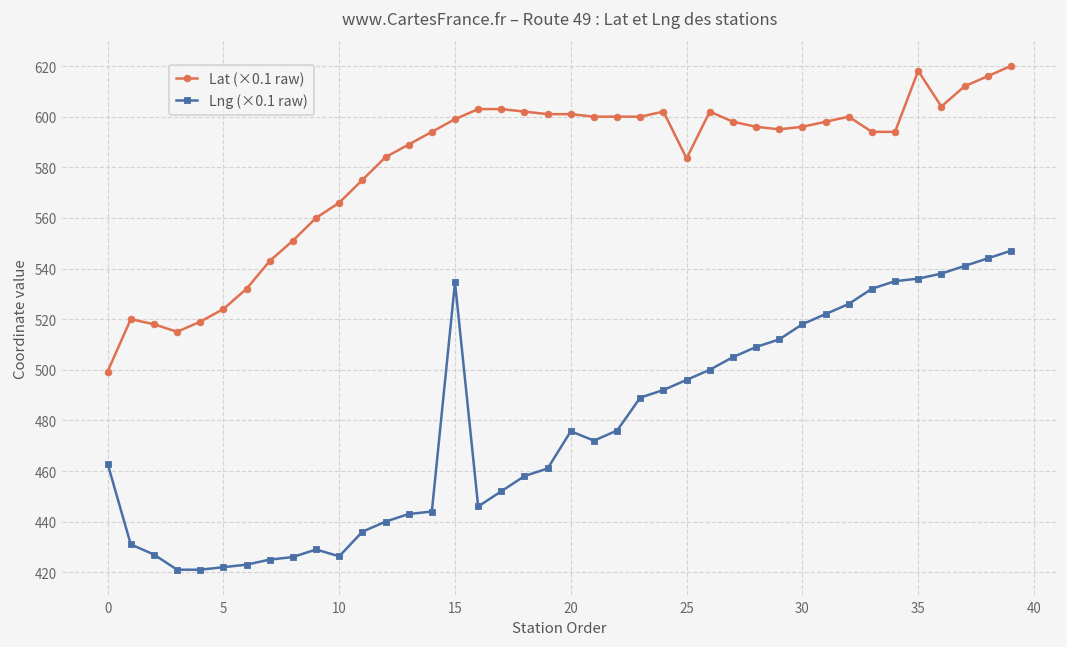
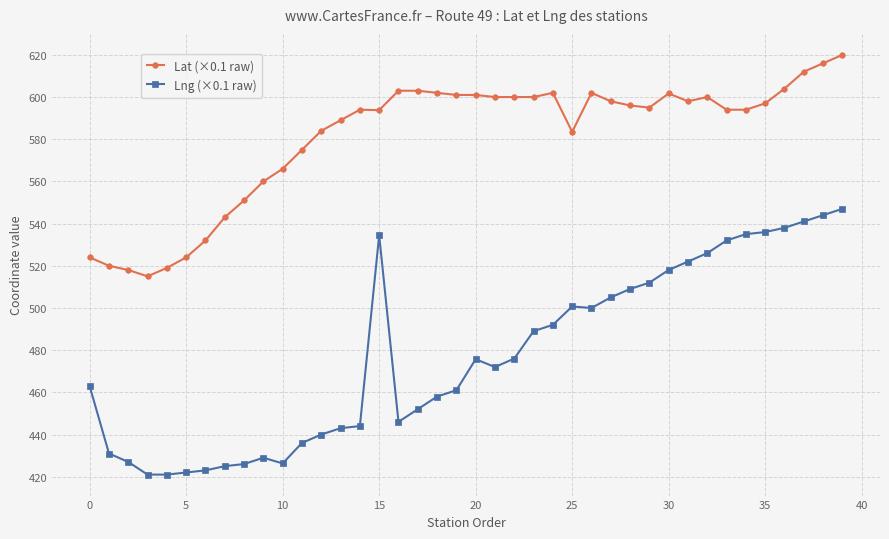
Lat (×0.1 raw), 0: 499 -> 524
Lat (×0.1 raw), 15: 599 -> 594
Lng (×0.1 raw), 25: 496 -> 501
Lat (×0.1 raw), 30: 596 -> 602
Lat (×0.1 raw), 35: 618 -> 597
